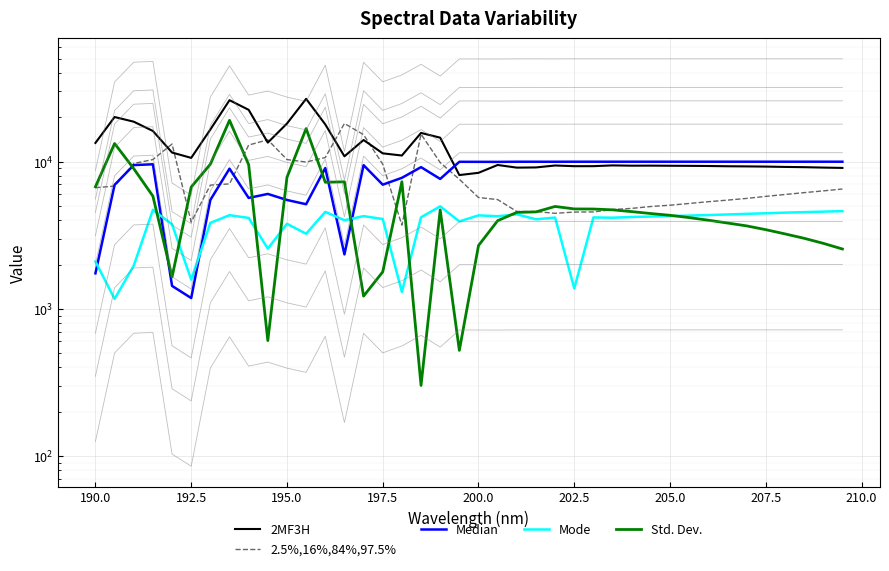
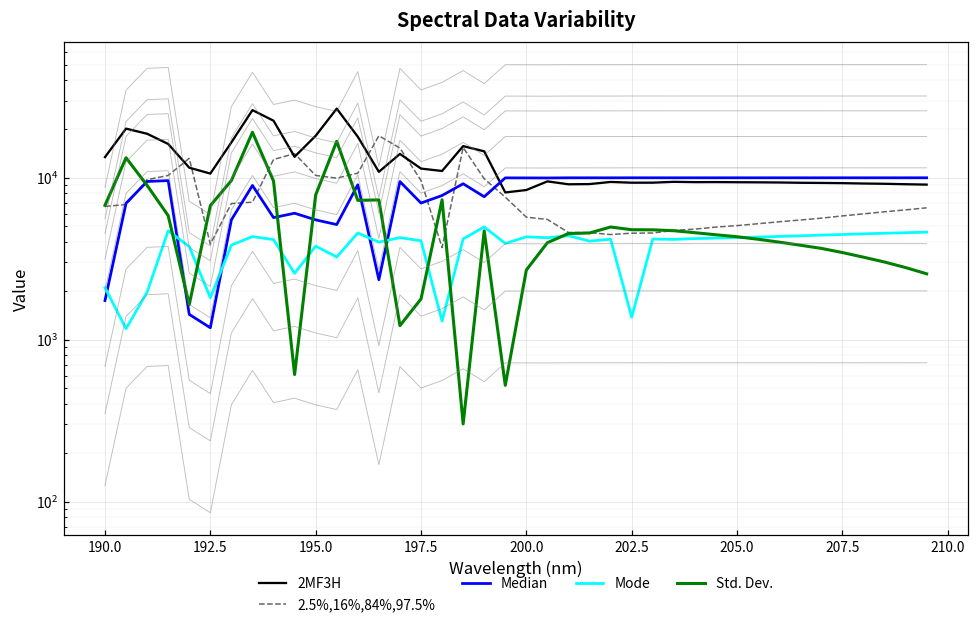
Mode, 192.5: 1600 -> 1800
